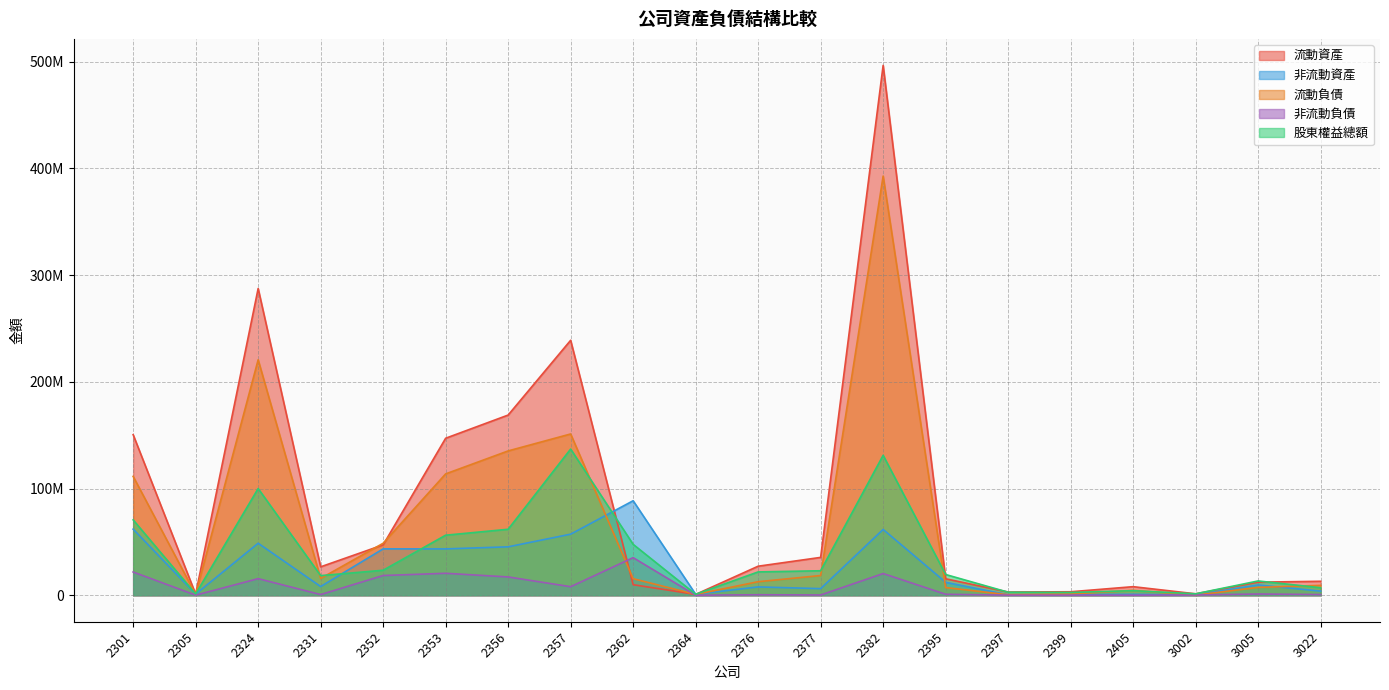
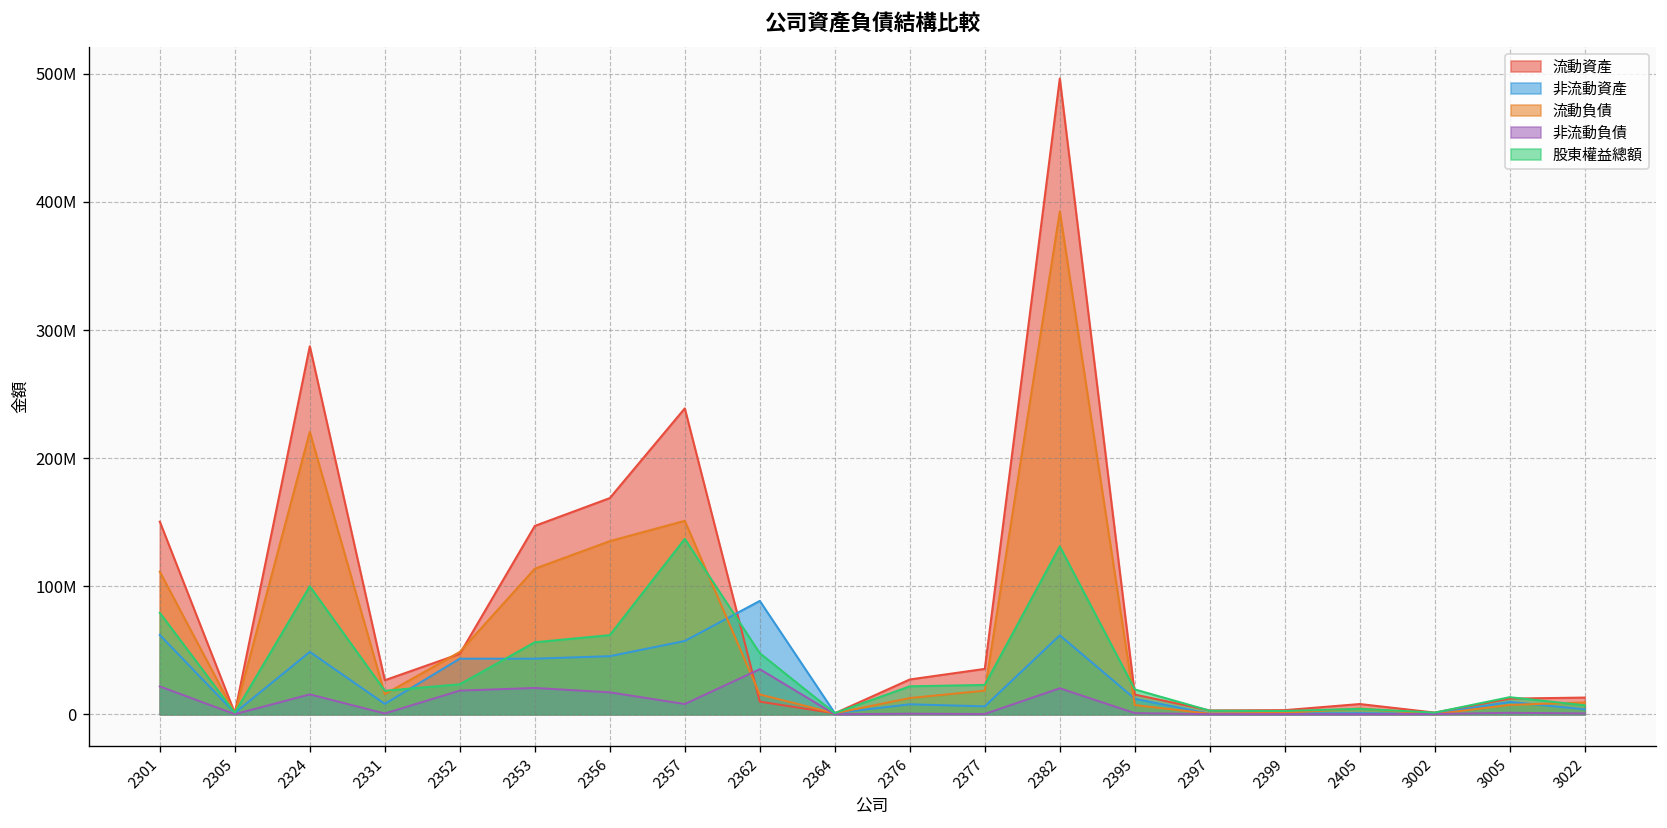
股東權益總額, 2301: 71000000 -> 79000000
